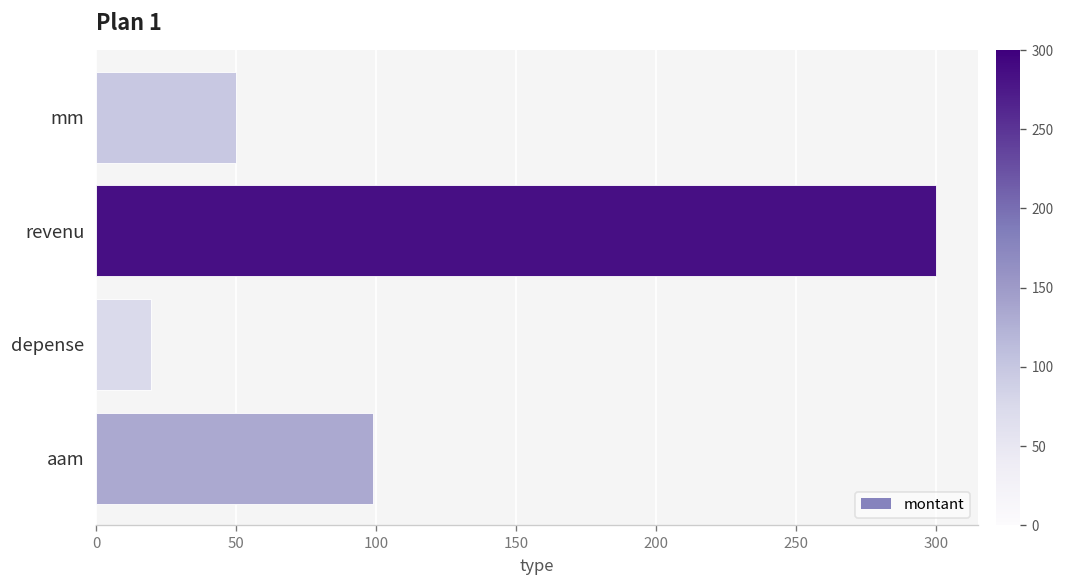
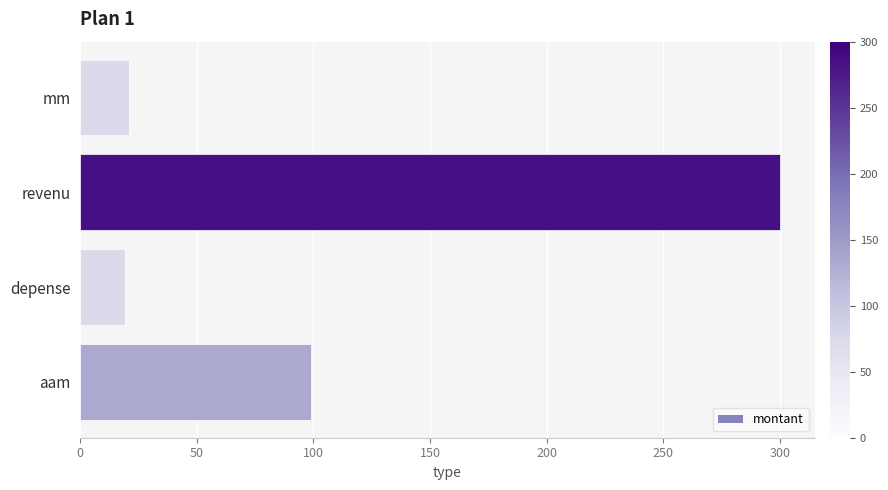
mm: 50 -> 21
